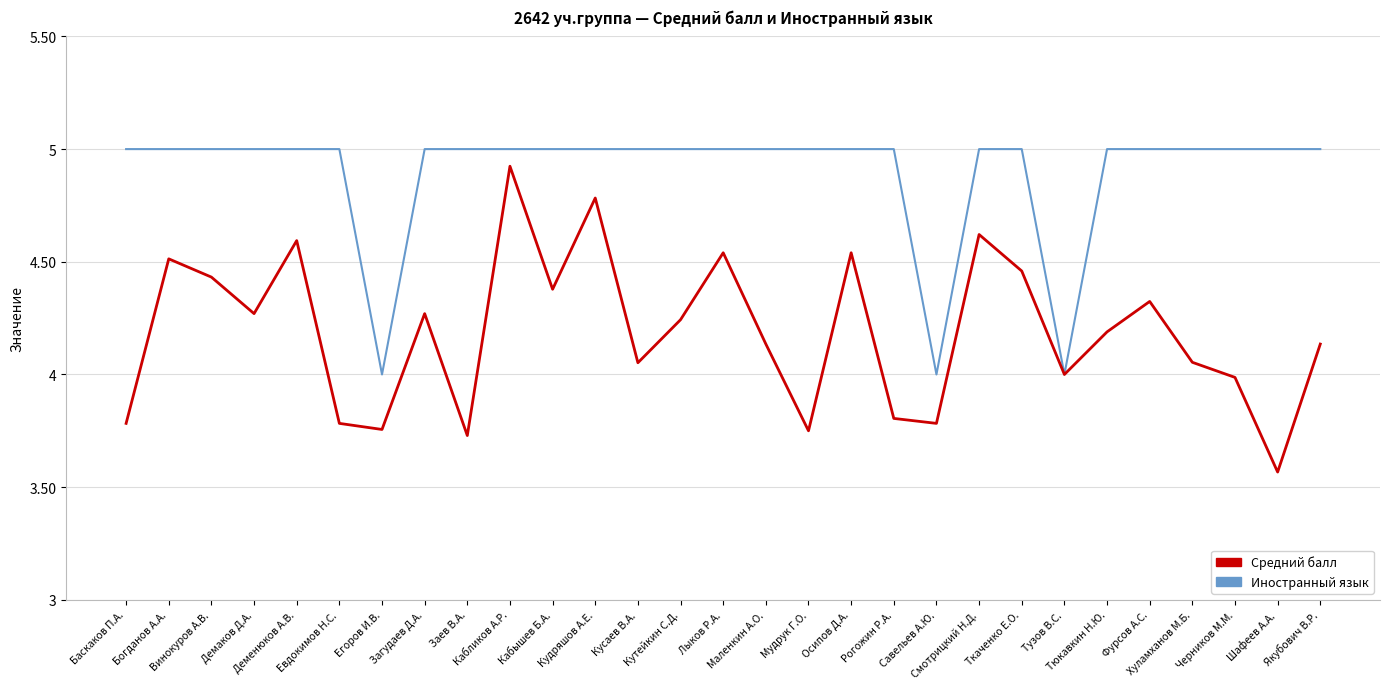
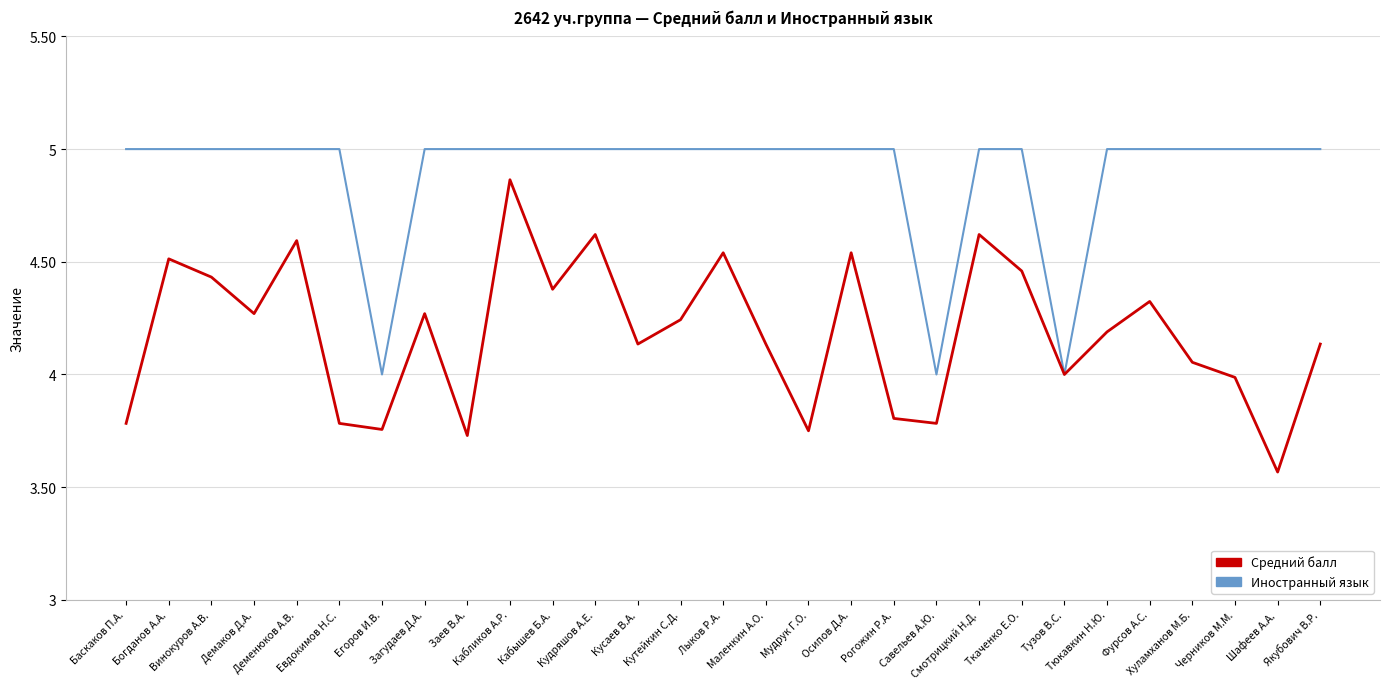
Средний балл, Кабликов А.Р.: 4.92 -> 4.86
Средний балл, Кудряшов А.Е.: 4.78 -> 4.62
Средний балл, Кусаев В.А.: 4.05 -> 4.14
